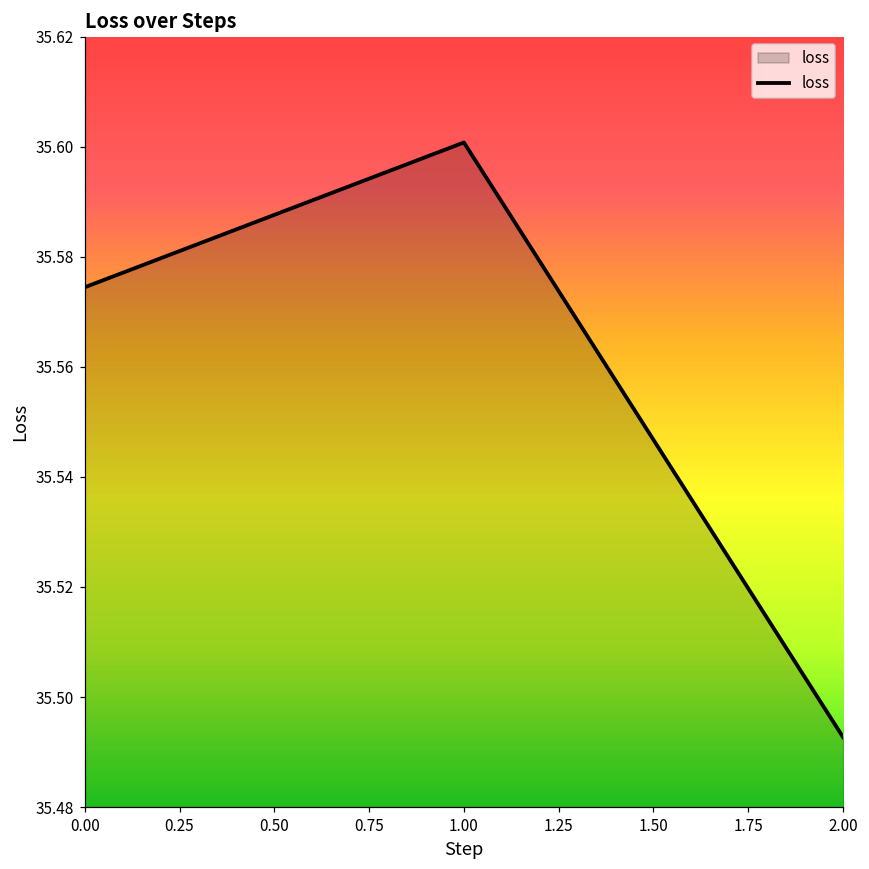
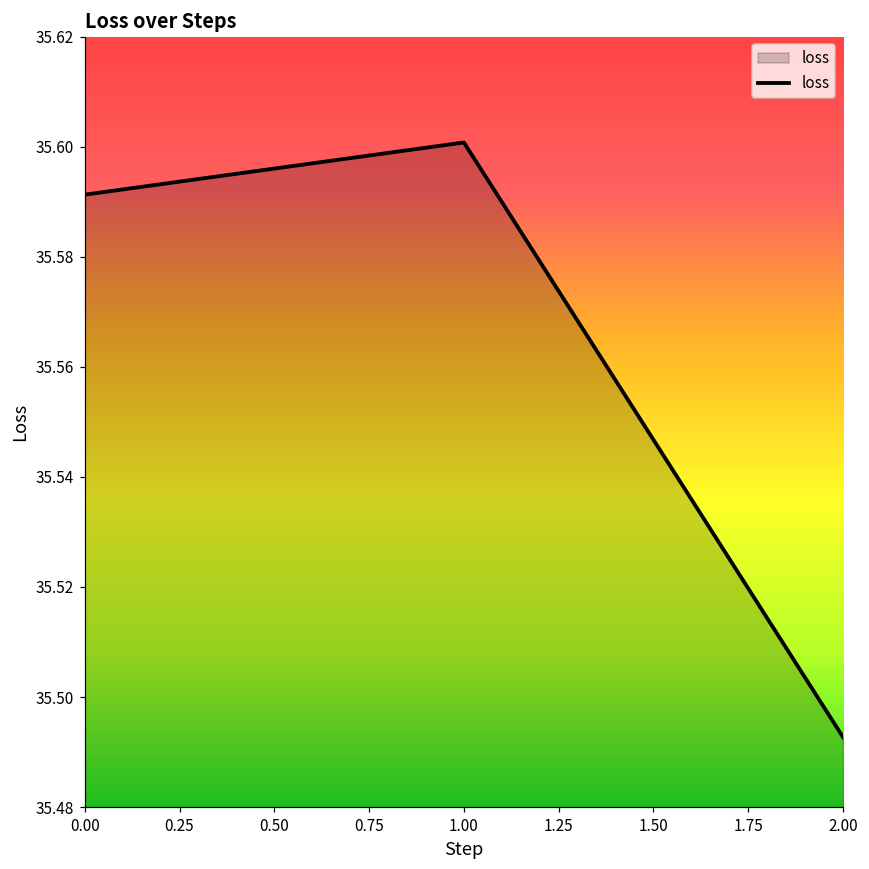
0.00: 35.574 -> 35.591
